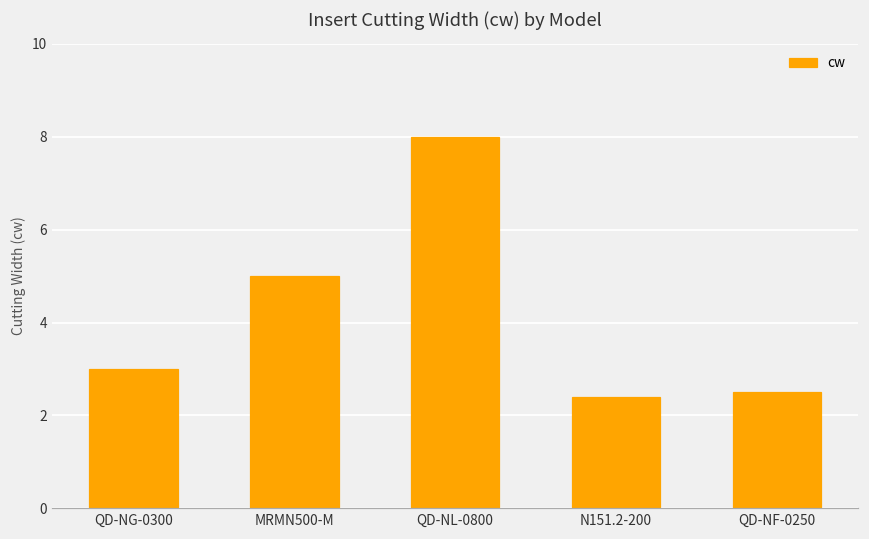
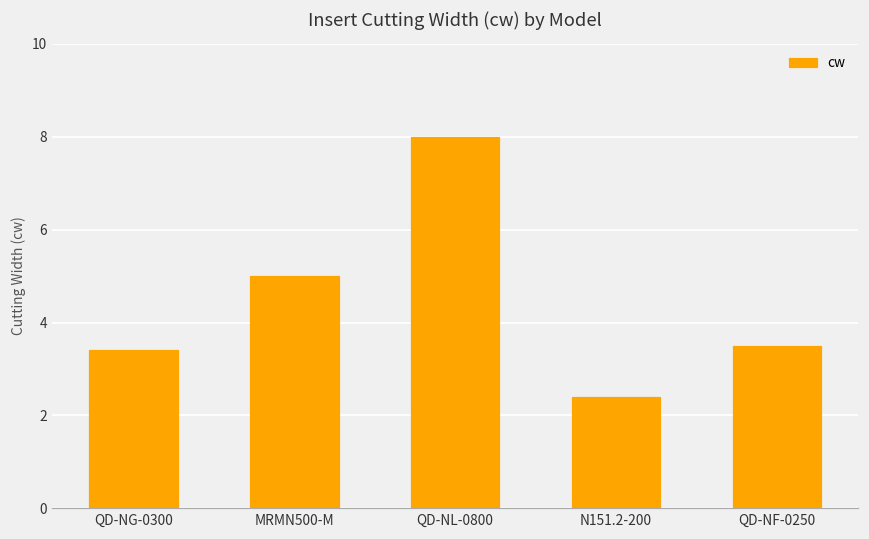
QD-NG-0300: 3.0 -> 3.4
QD-NF-0250: 2.5 -> 3.5
